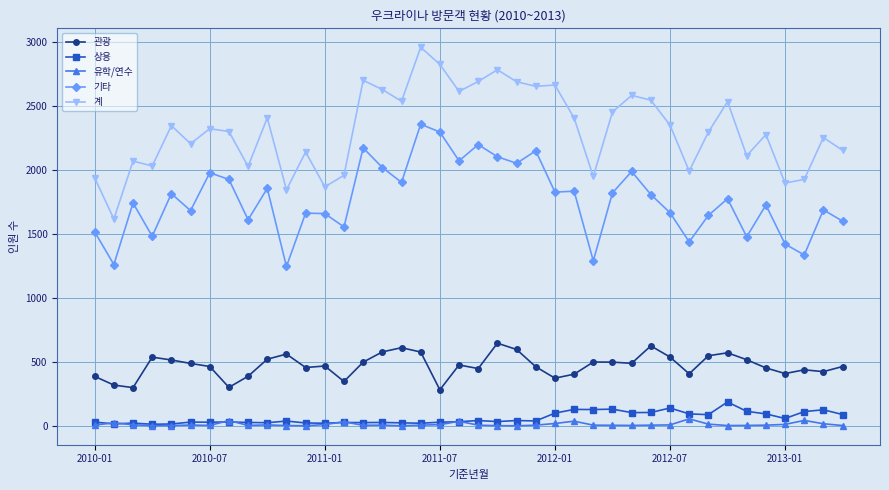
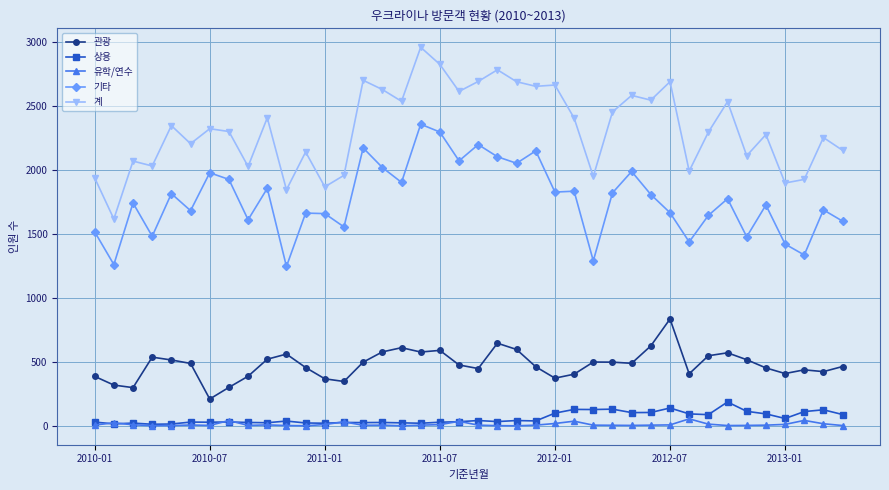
관광, 2010-07: 460 -> 210
관광, 2011-01: 470 -> 370
관광, 2011-07: 280 -> 590
관광, 2012-07: 540 -> 830
계, 2012-07: 2350 -> 2690
